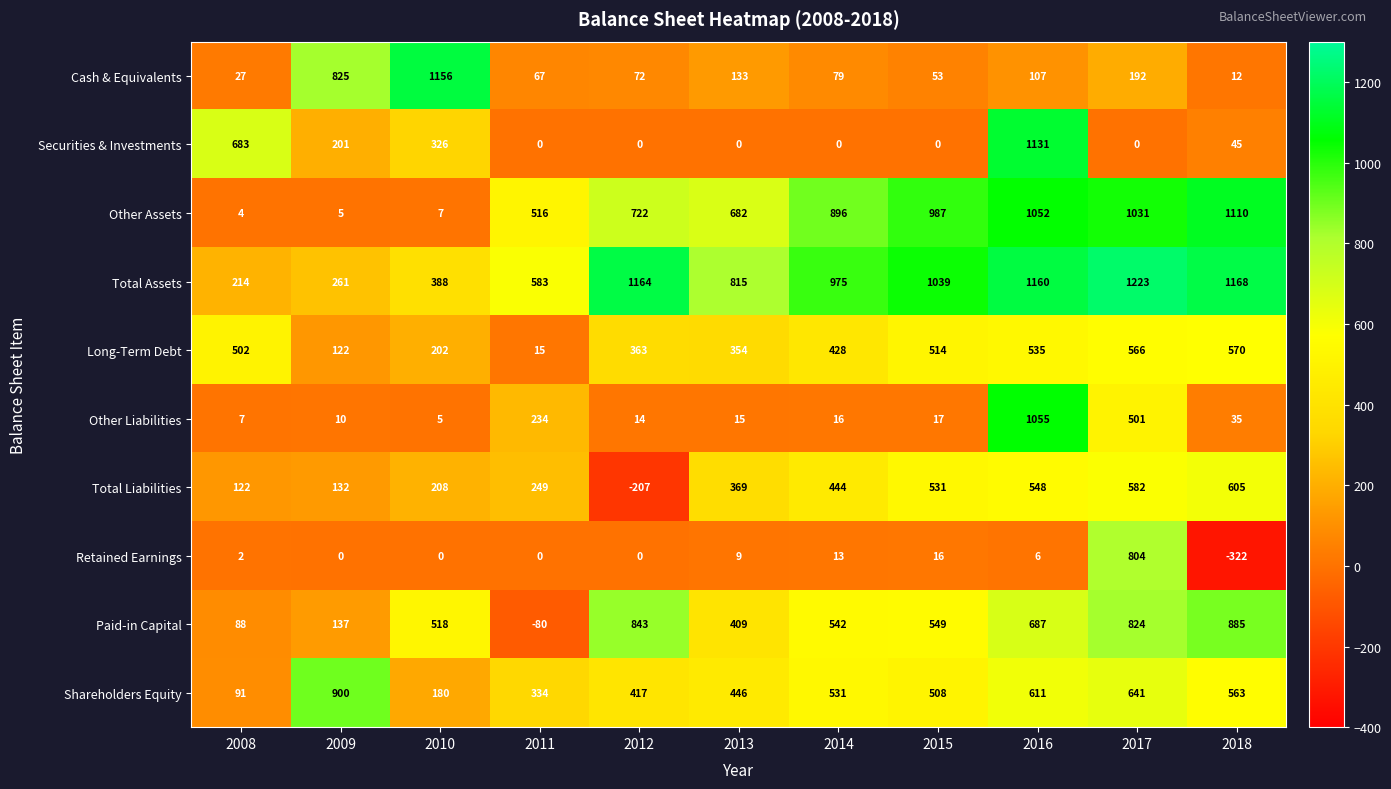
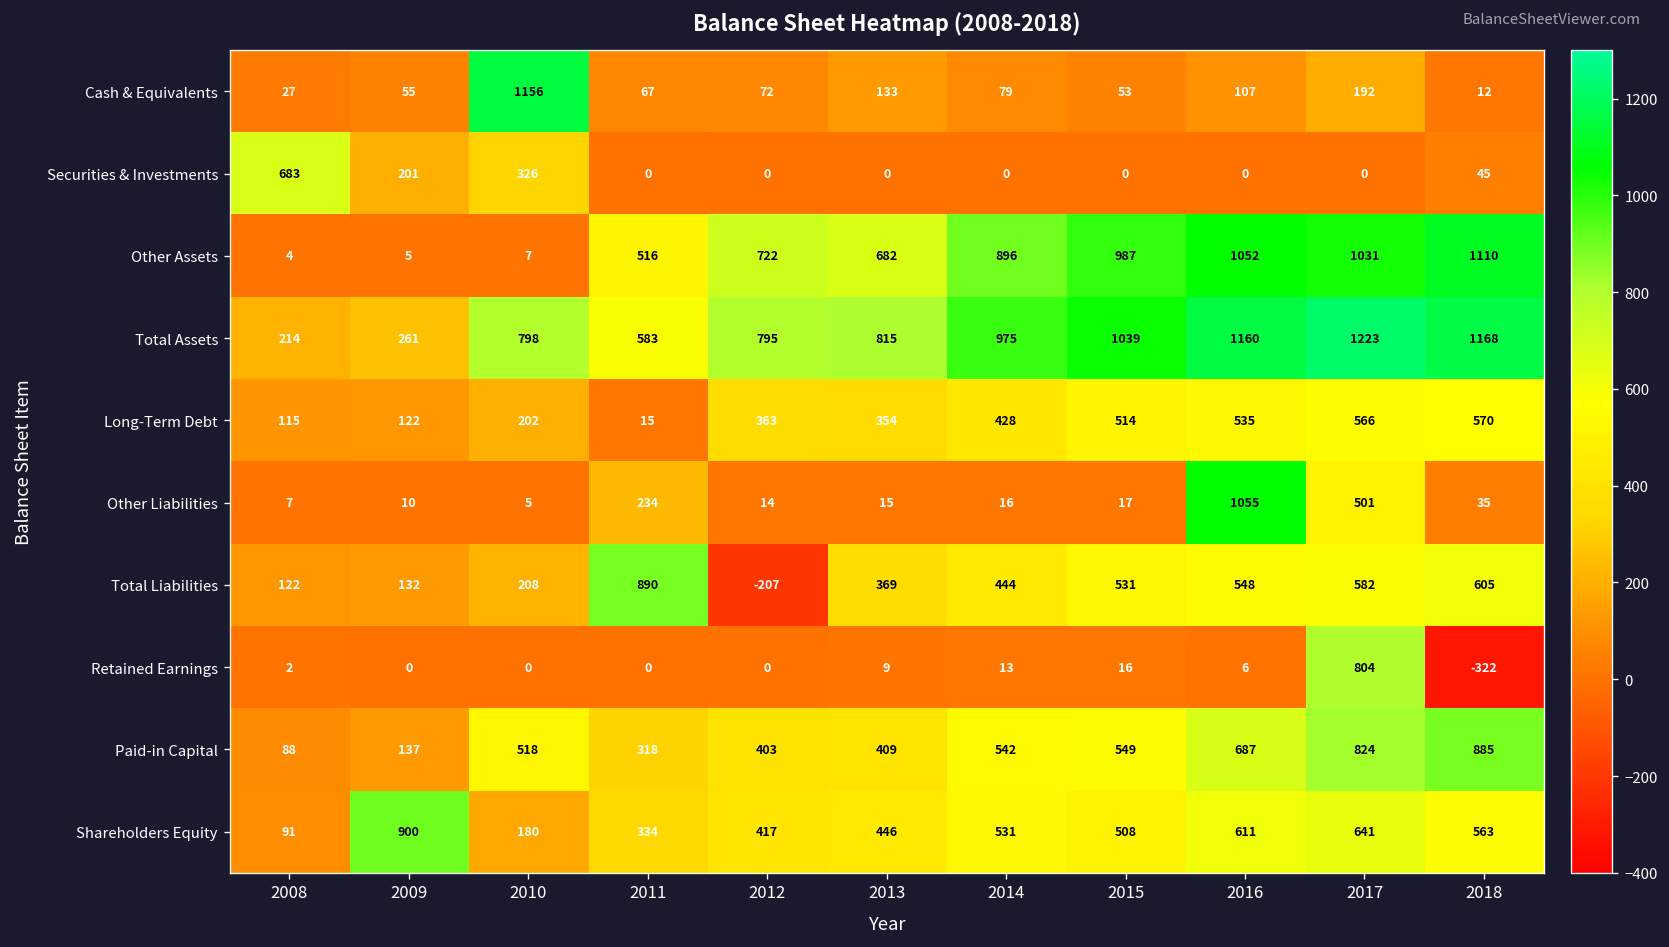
Cash & Equivalents, 2009: 825 -> 55
Securities & Investments, 2016: 1131 -> 0
Total Assets, 2010: 388 -> 798
Total Assets, 2012: 1164 -> 795
Long-Term Debt, 2008: 502 -> 115
Total Liabilities, 2011: 249 -> 890
Paid-in Capital, 2011: -80 -> 318
Paid-in Capital, 2012: 843 -> 403
